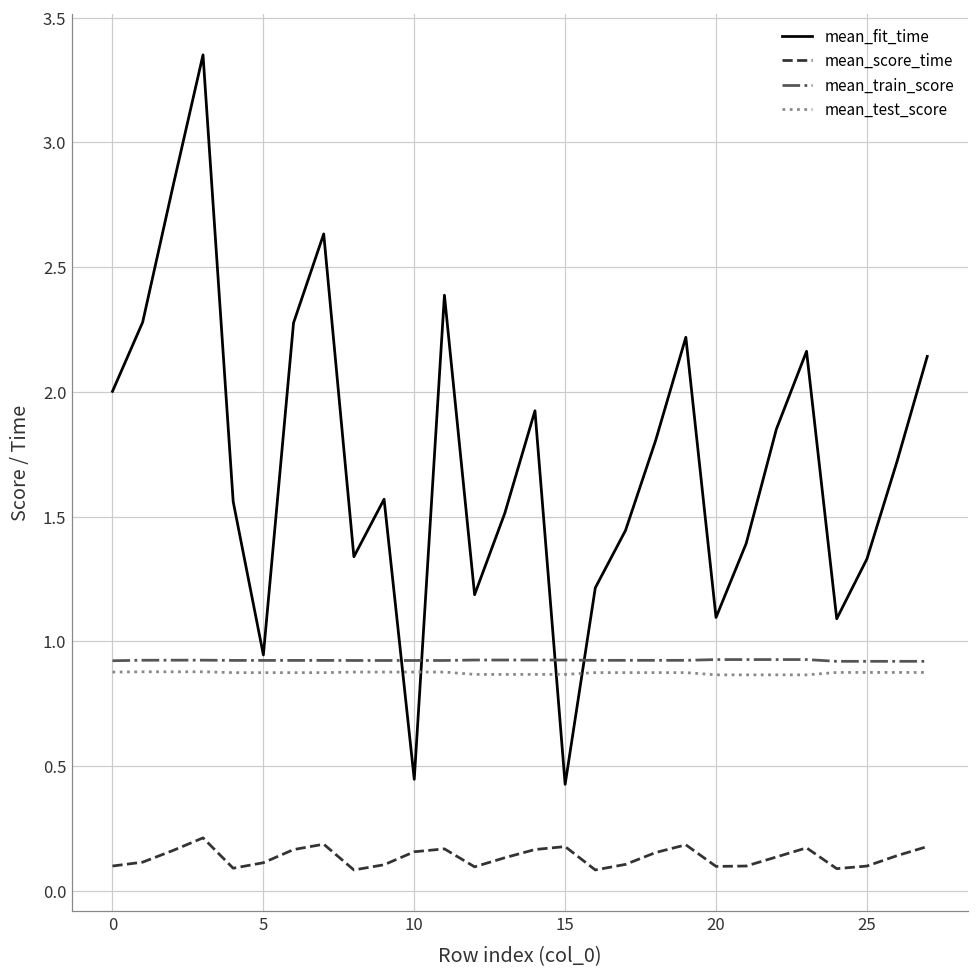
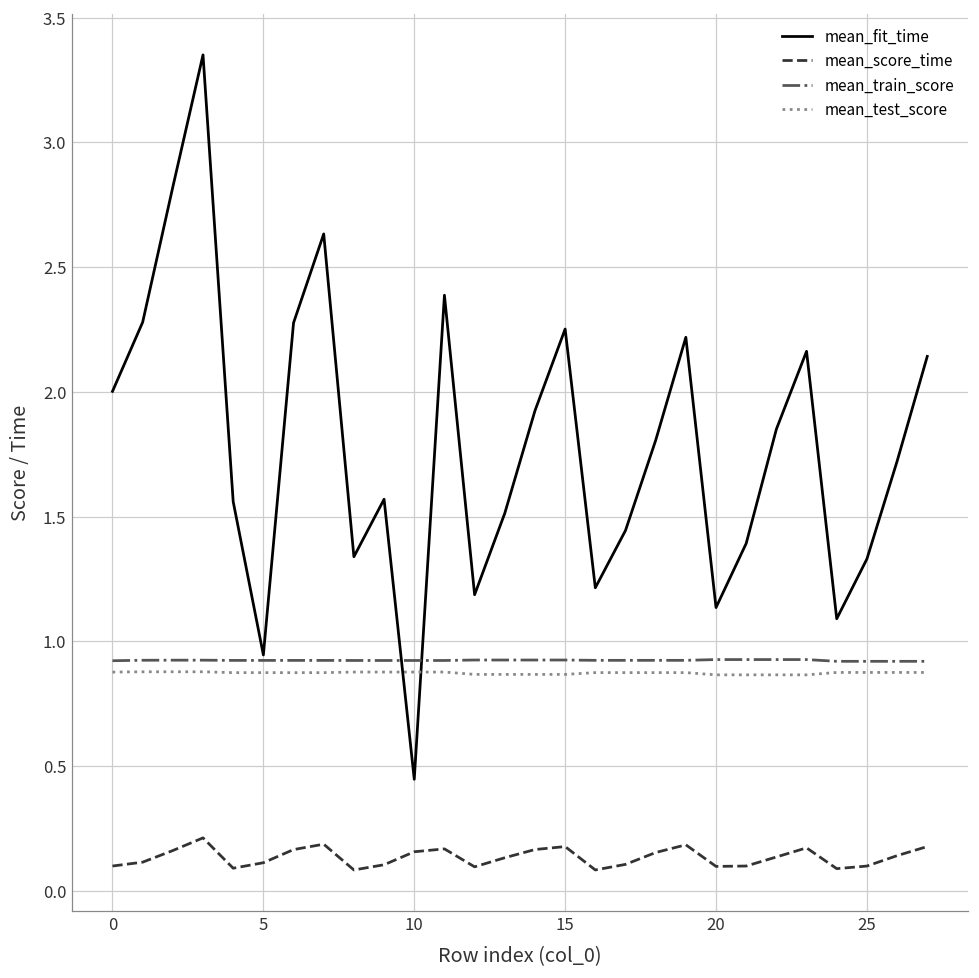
mean_fit_time, 15: 0.43 -> 2.25
mean_fit_time, 20: 1.10 -> 1.14
